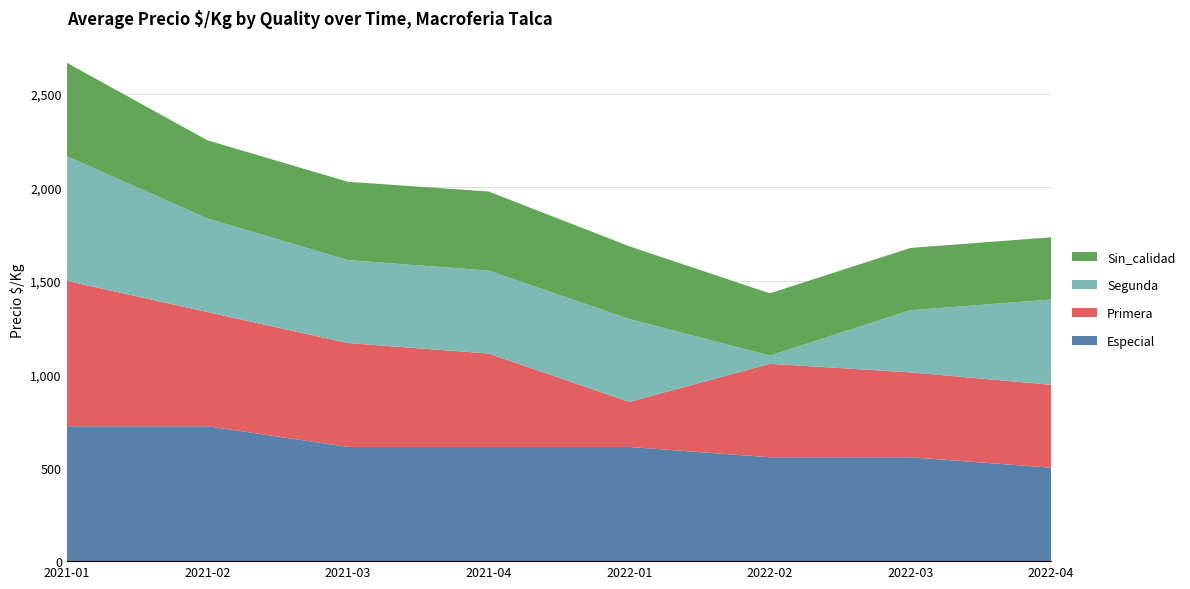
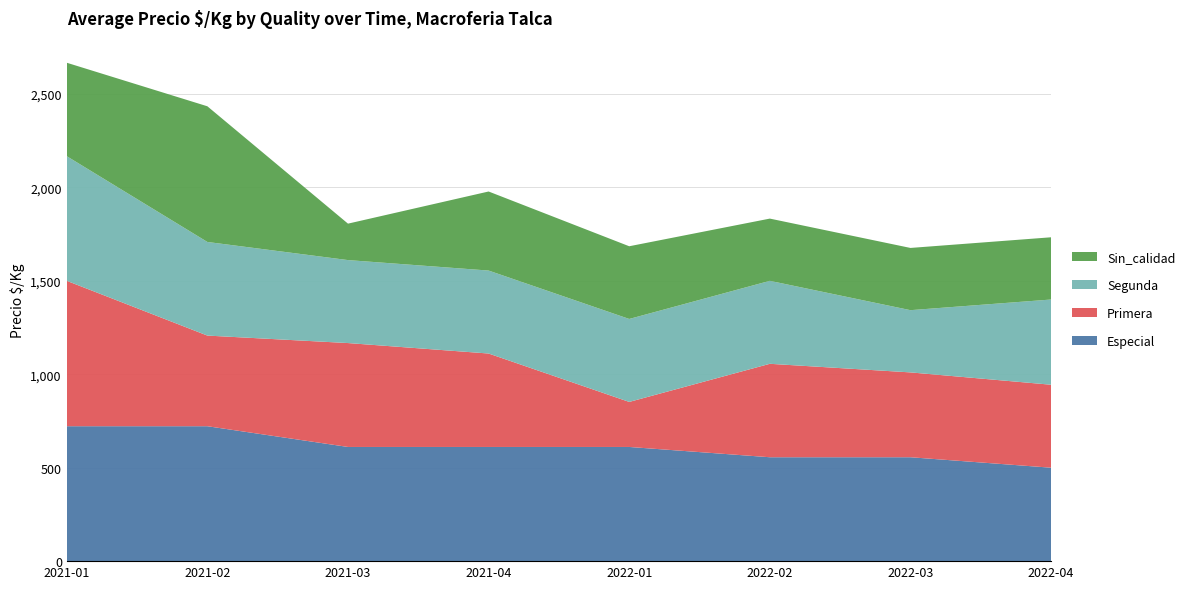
Primera, 2021-02: 610 -> 490
Sin_calidad, 2021-02: 420 -> 730
Sin_calidad, 2021-03: 420 -> 200
Segunda, 2022-02: 40 -> 440
